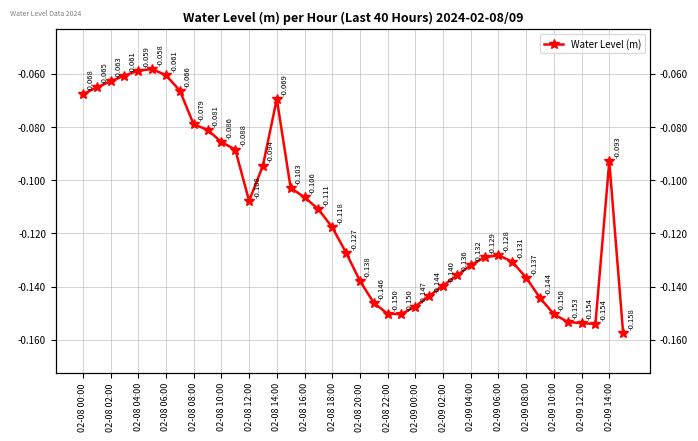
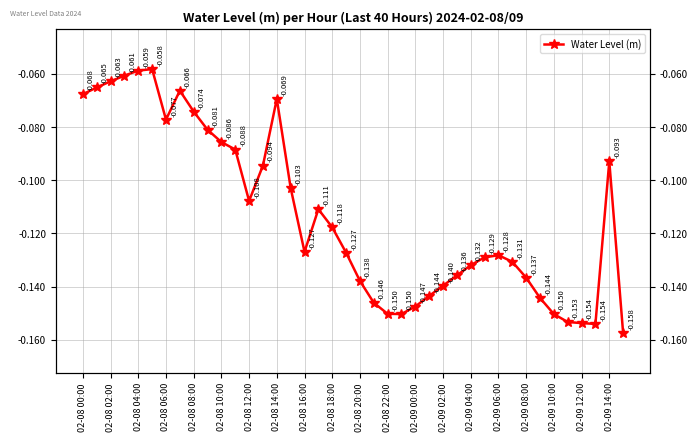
02-08 06:00: -0.061 -> -0.077
02-08 08:00: -0.079 -> -0.074
02-08 16:00: -0.106 -> -0.127
